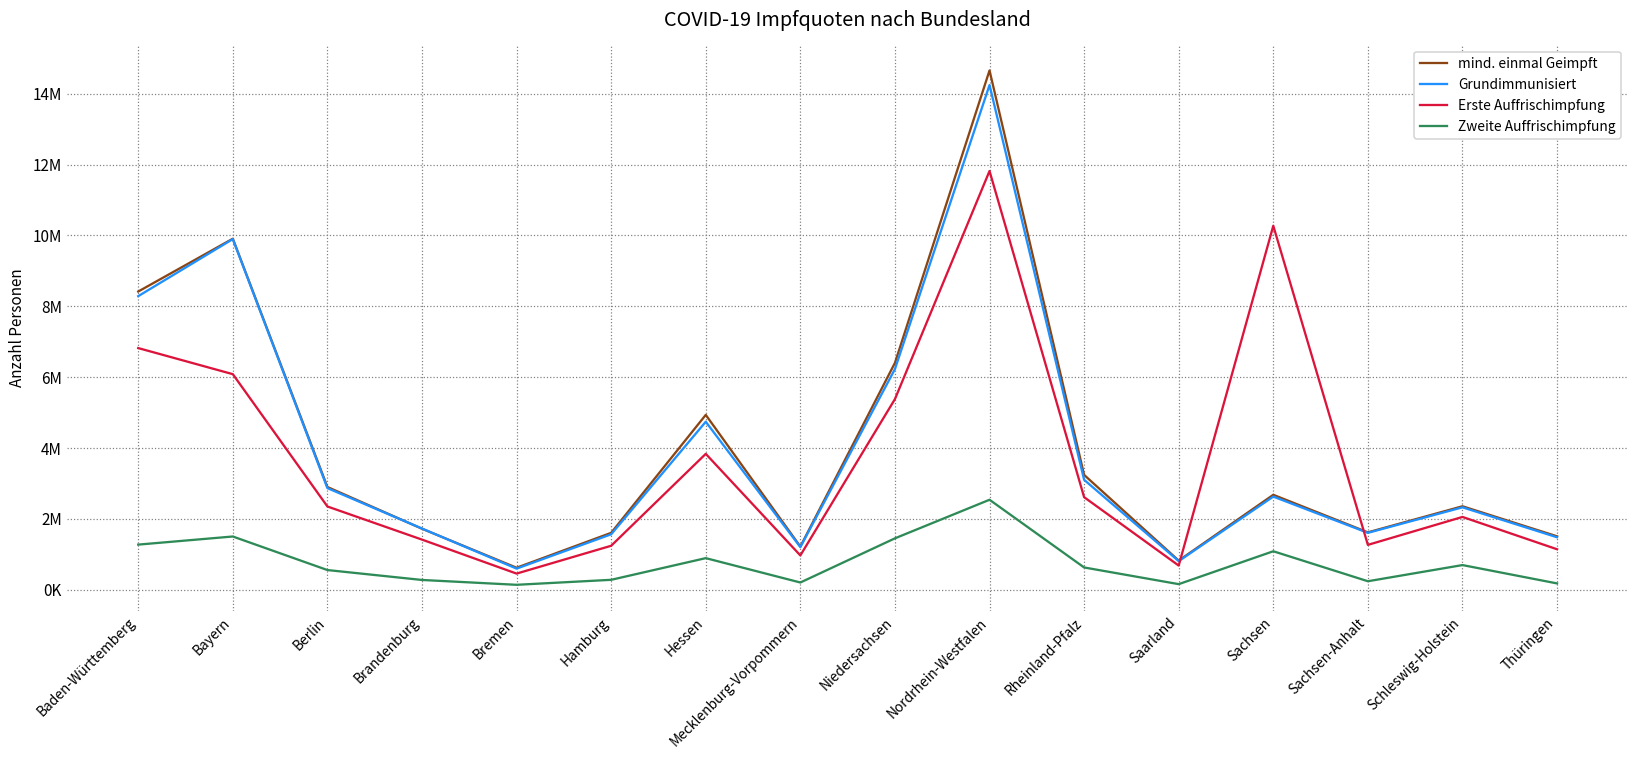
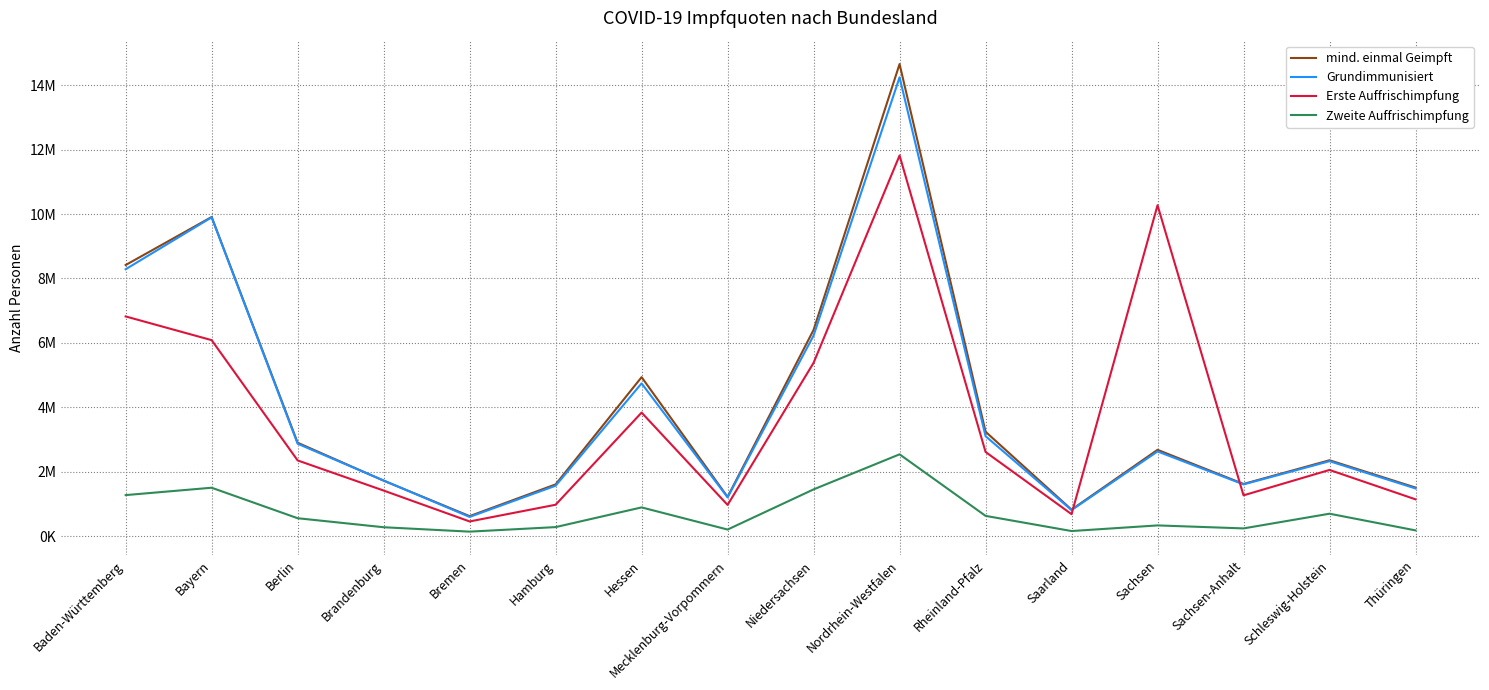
Erste Auffrischimpfung, Hamburg: 1200000 -> 1000000
Zweite Auffrischimpfung, Sachsen: 1100000 -> 300000
